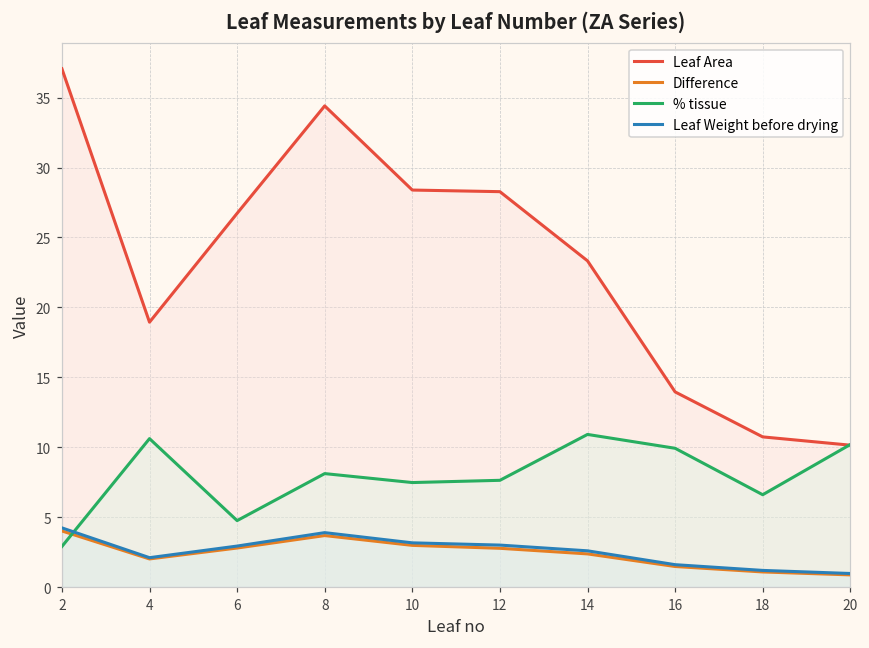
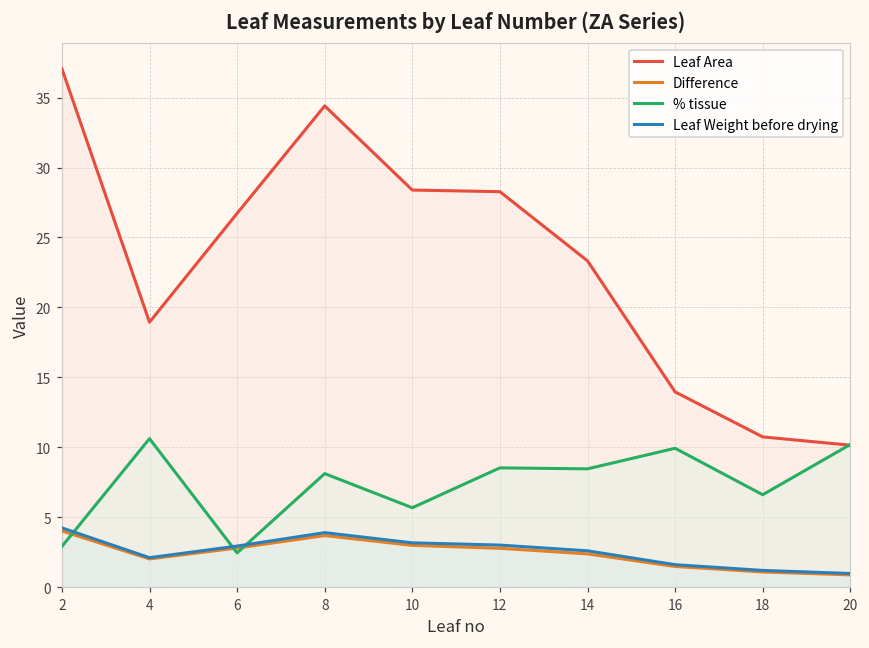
% tissue, 6: 4.8 -> 2.5
% tissue, 10: 7.5 -> 5.7
% tissue, 12: 7.6 -> 8.5
% tissue, 14: 10.9 -> 8.5
